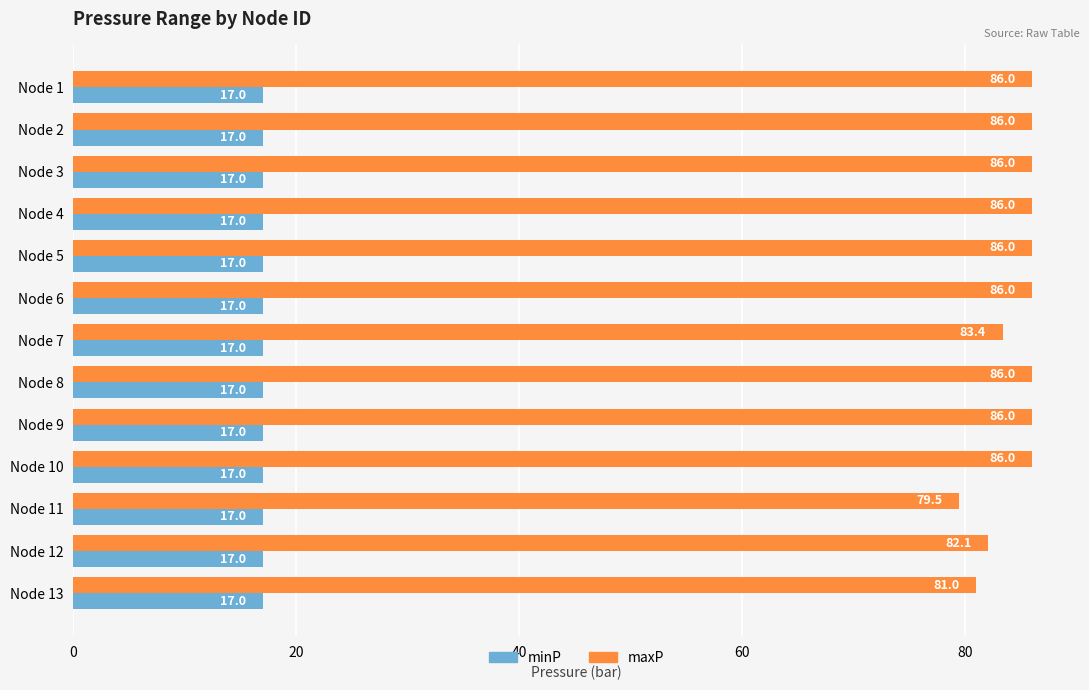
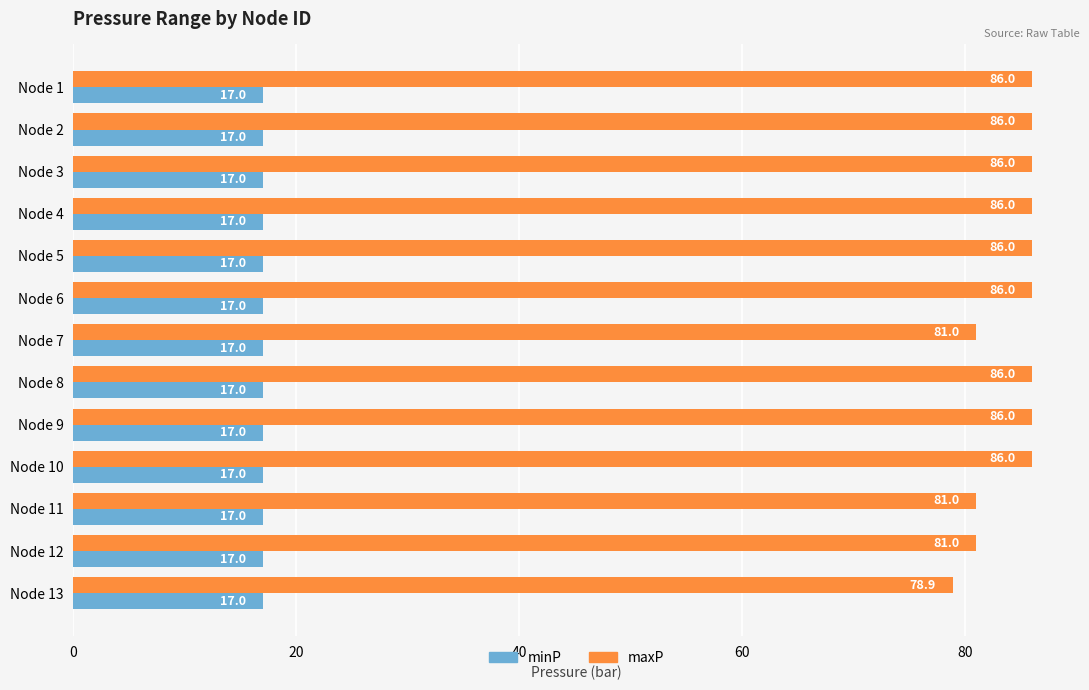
maxP, Node 7: 83.4 -> 81.0
maxP, Node 11: 79.5 -> 81.0
maxP, Node 12: 82.1 -> 81.0
maxP, Node 13: 81.0 -> 78.9
